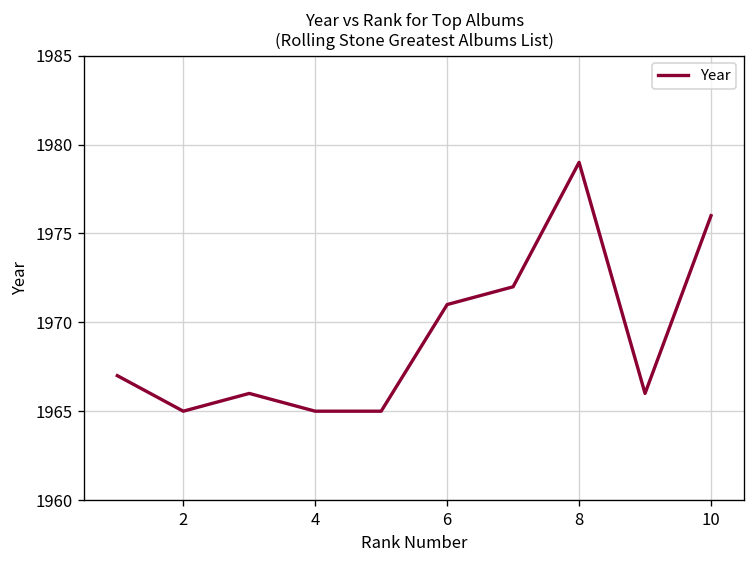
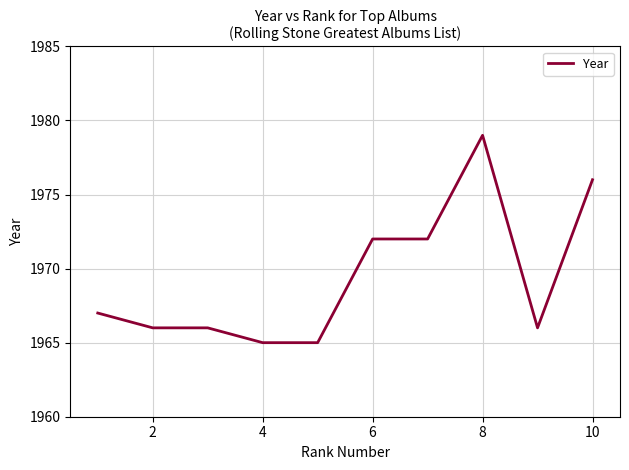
2: 1965 -> 1966
6: 1971 -> 1972
